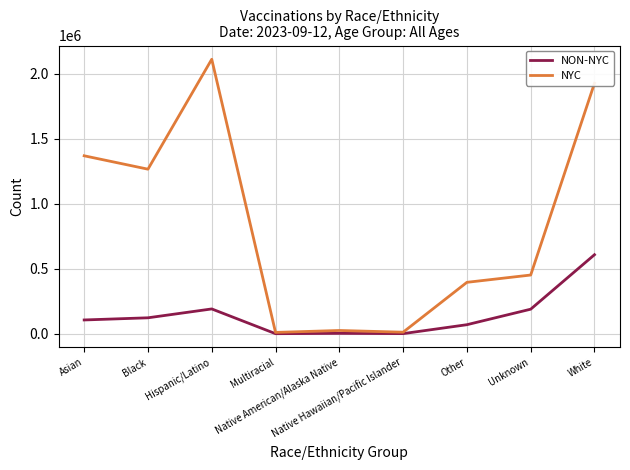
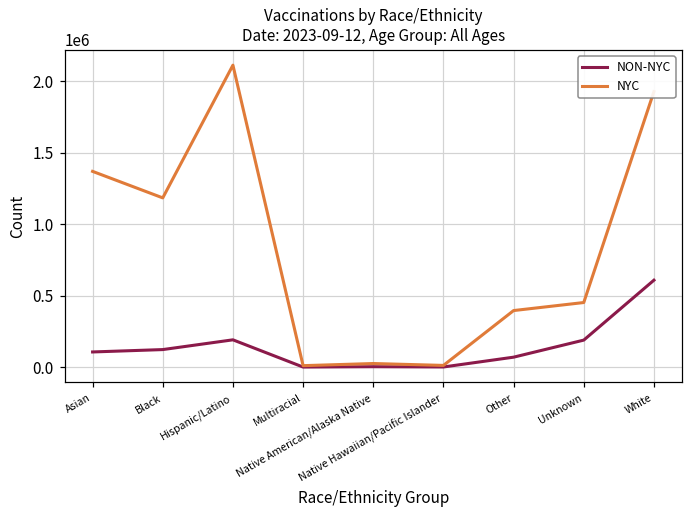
NYC, Black: 1270000 -> 1180000
